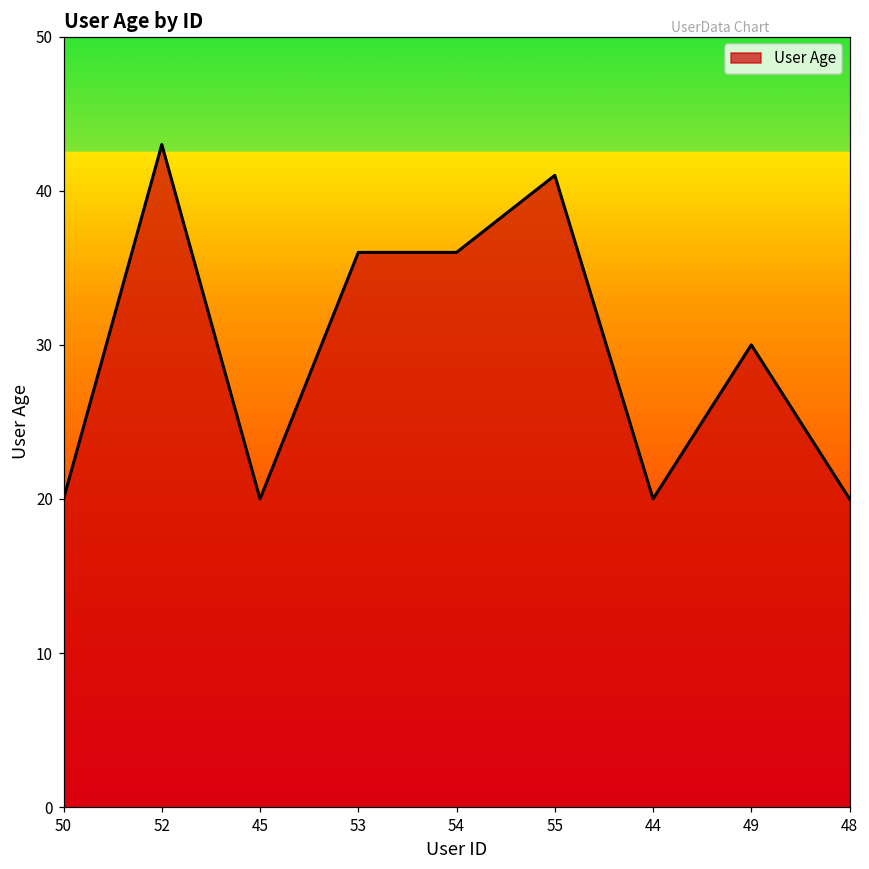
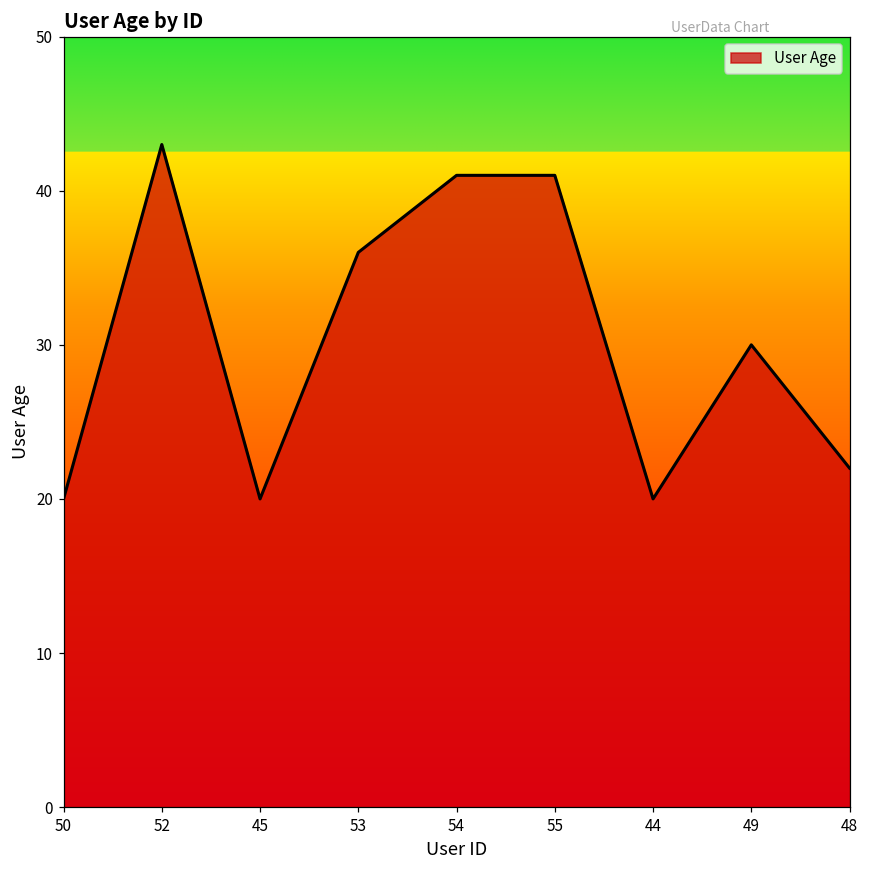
54: 36 -> 41
48: 20 -> 22
